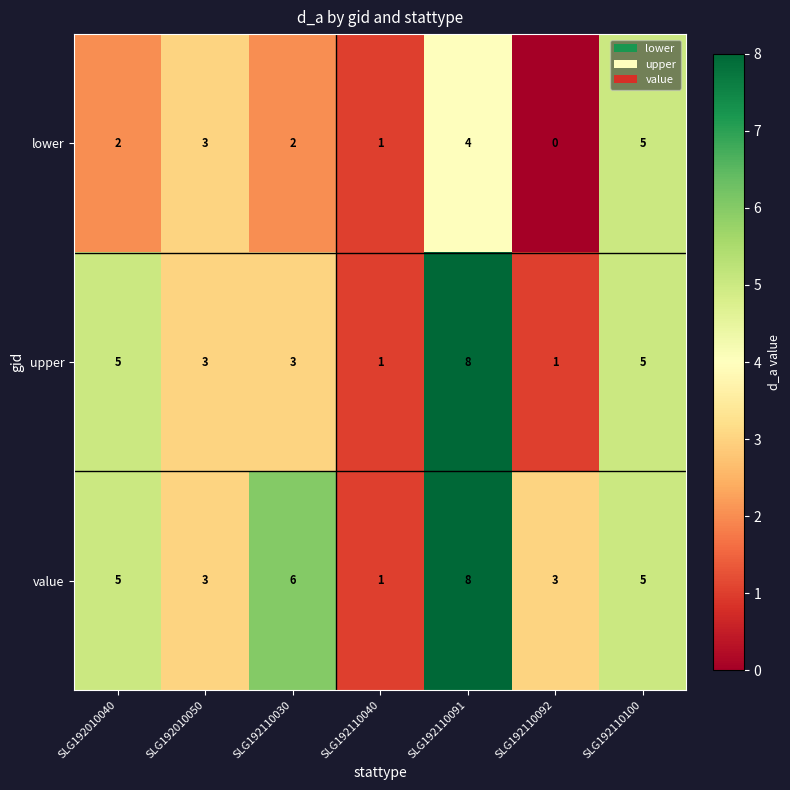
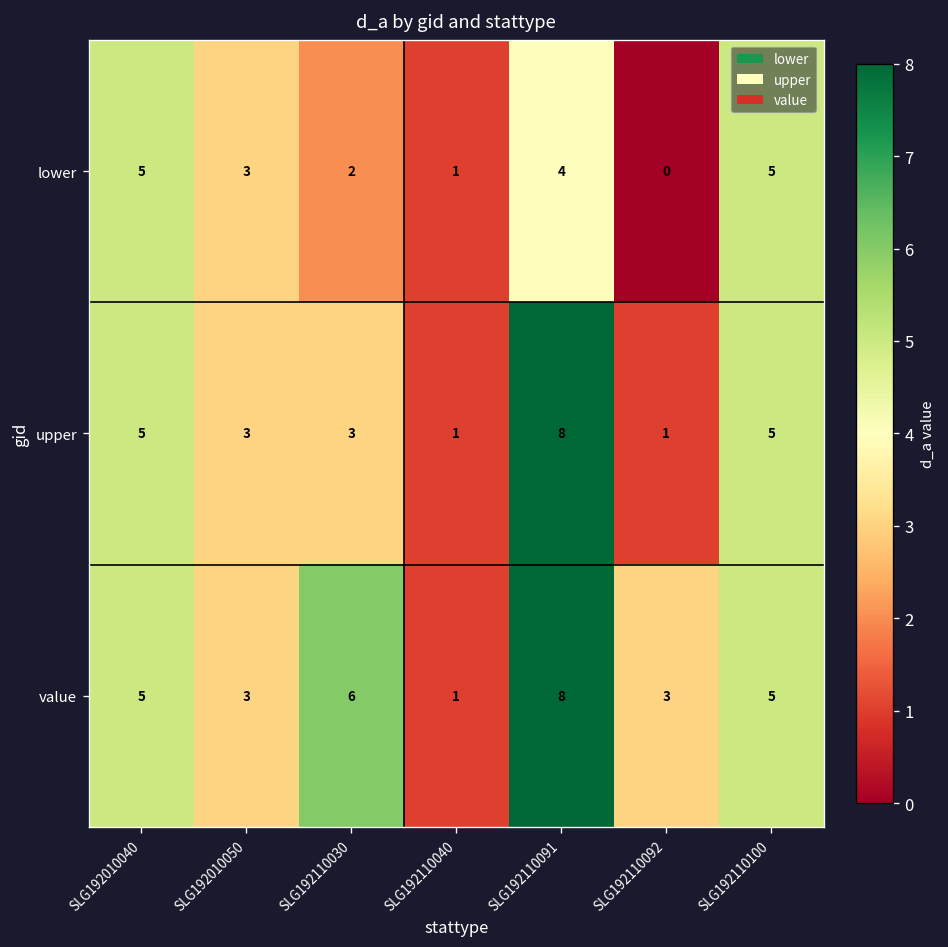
lower, SLG192010040: 2 -> 5
